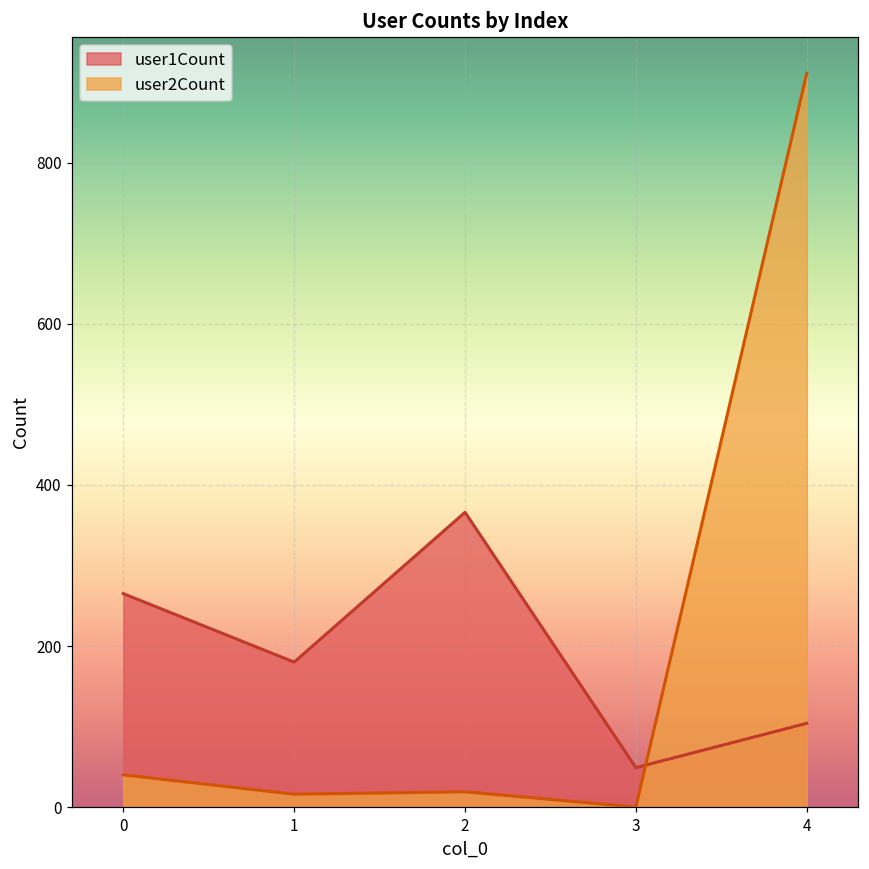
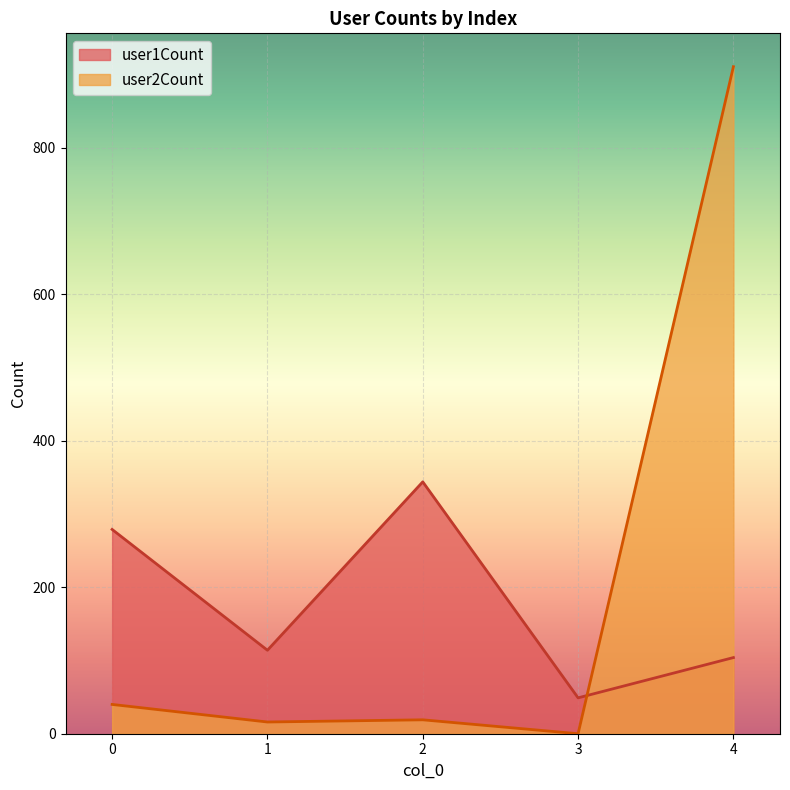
user1Count, 0: 270 -> 280
user1Count, 1: 180 -> 110
user1Count, 2: 370 -> 340
